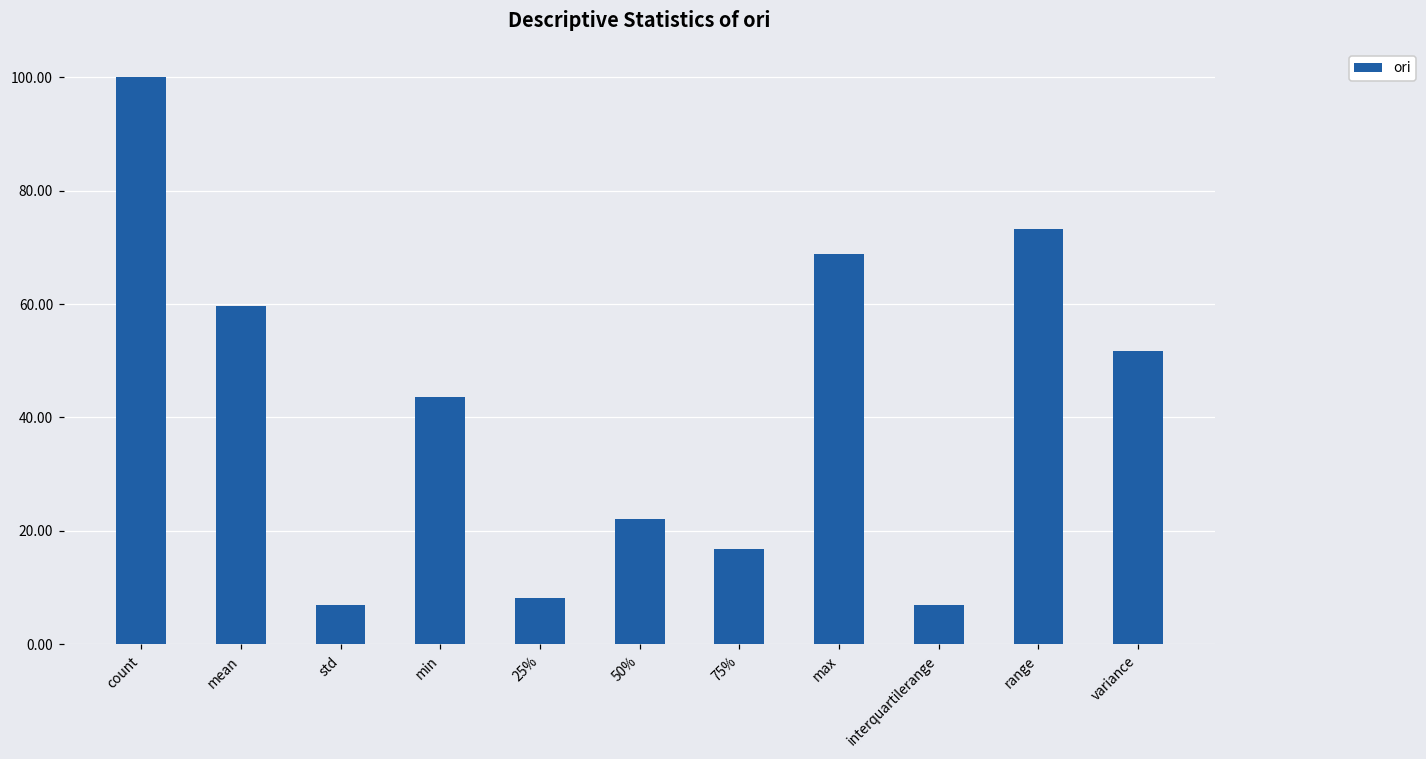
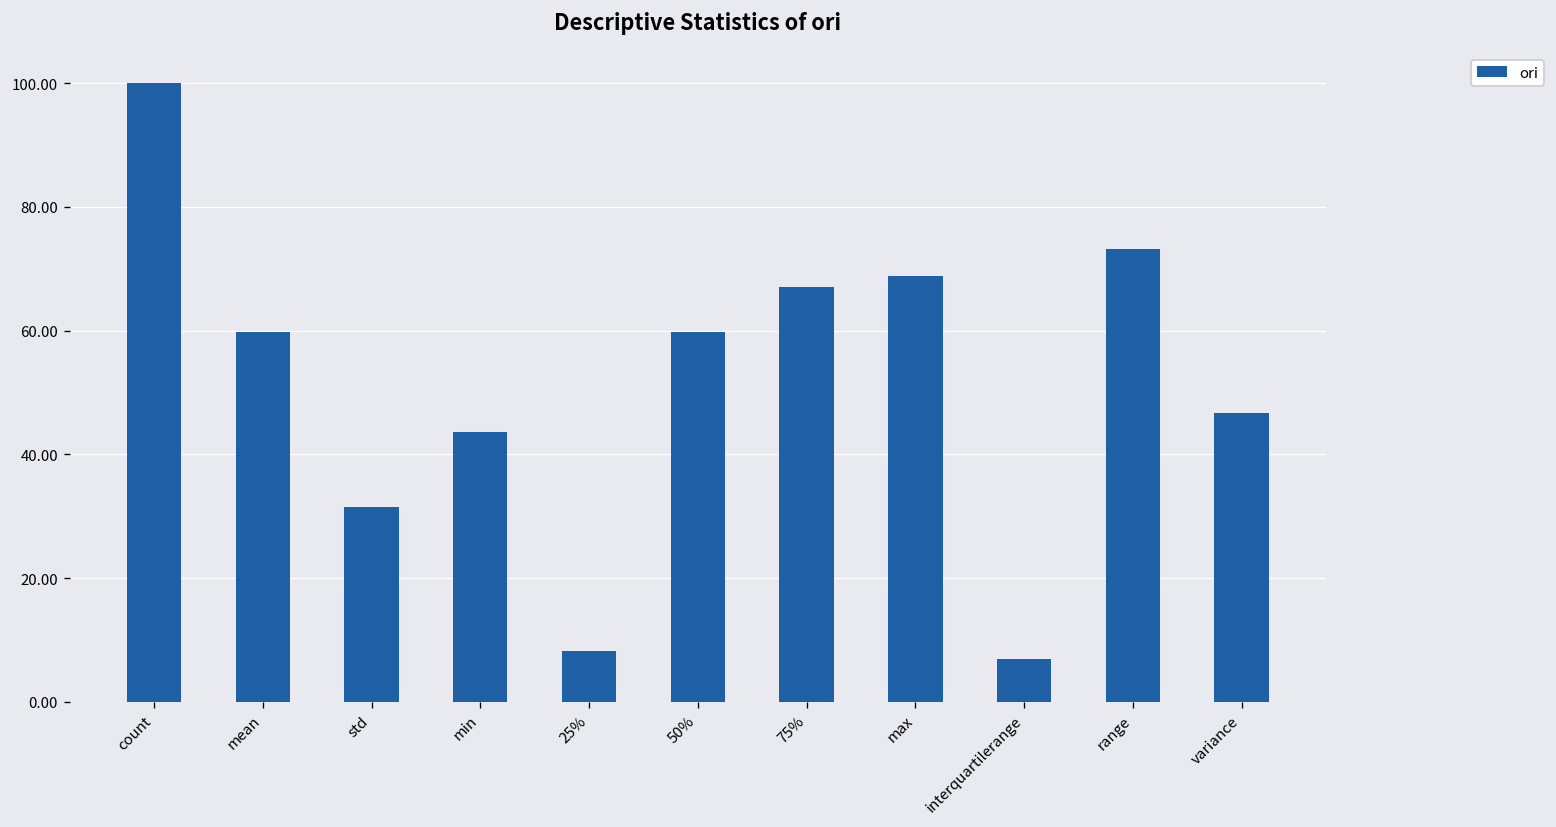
std: 7 -> 32
50%: 22 -> 60
75%: 17 -> 67
variance: 52 -> 47
